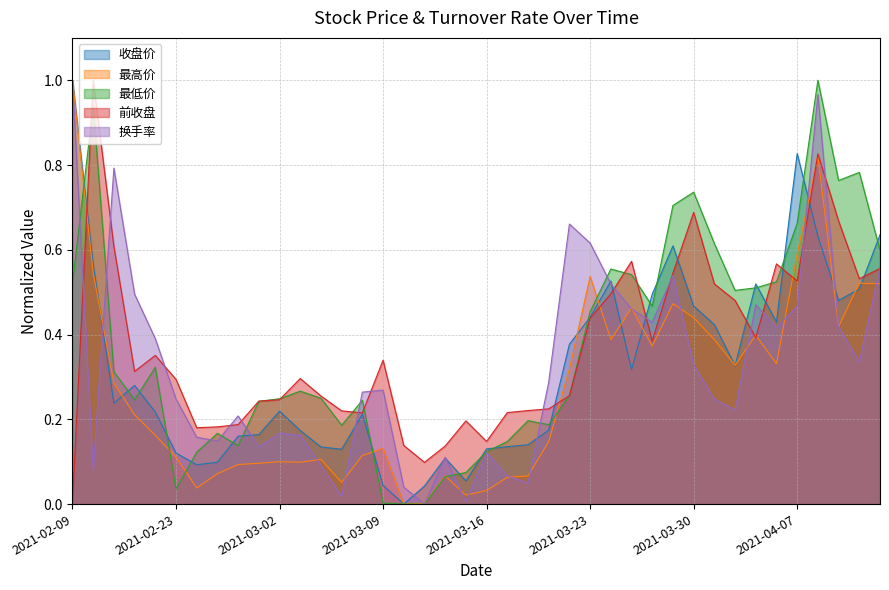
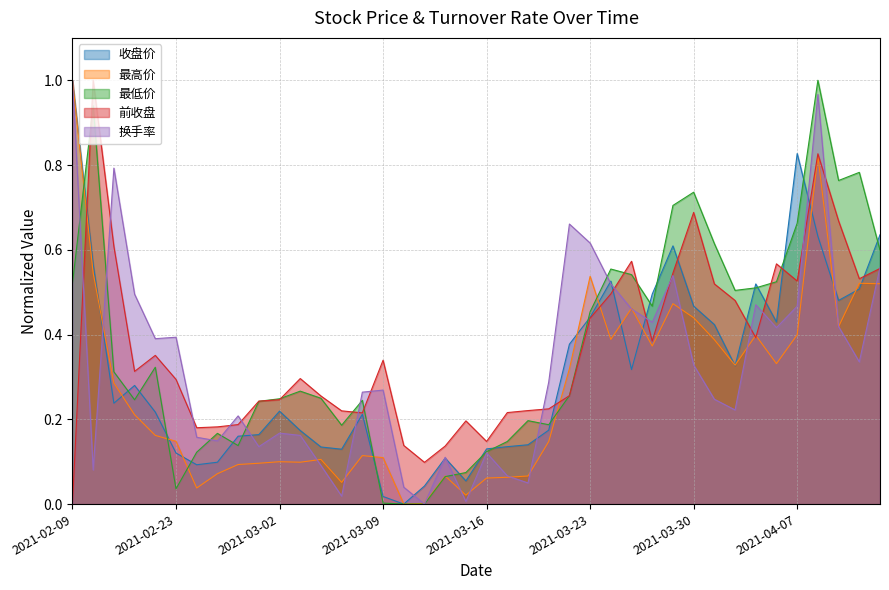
最高价, 2021-02-23: 0.11 -> 0.15
换手率, 2021-02-23: 0.25 -> 0.39
收盘价, 2021-03-09: 0.04 -> 0.02
最高价, 2021-03-09: 0.13 -> 0.11
最高价, 2021-03-16: 0.03 -> 0.06
最高价, 2021-04-07: 0.59 -> 0.40
